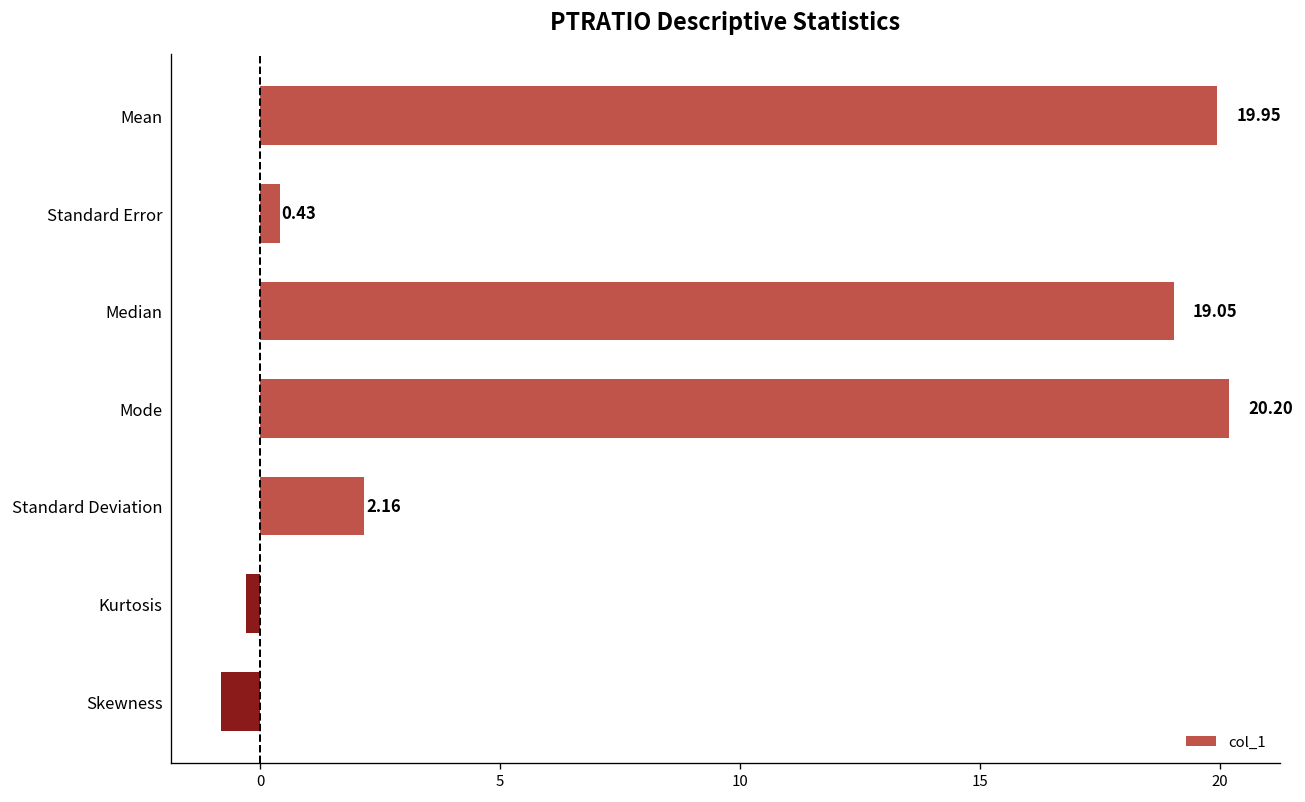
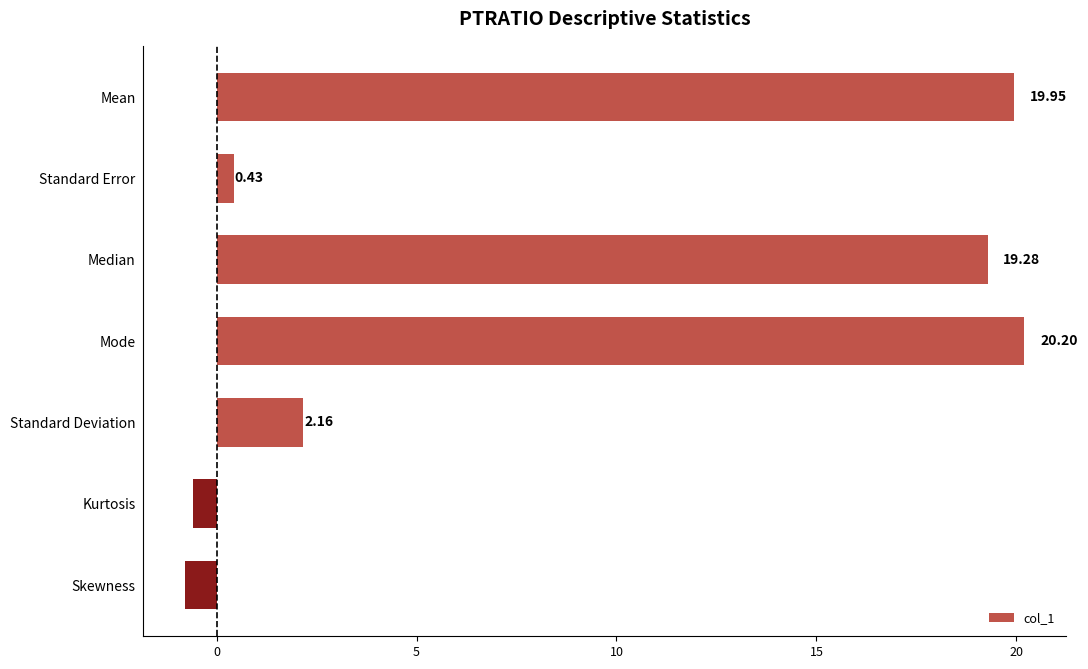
Median: 19.05 -> 19.28
Kurtosis: -0.3 -> -0.6
